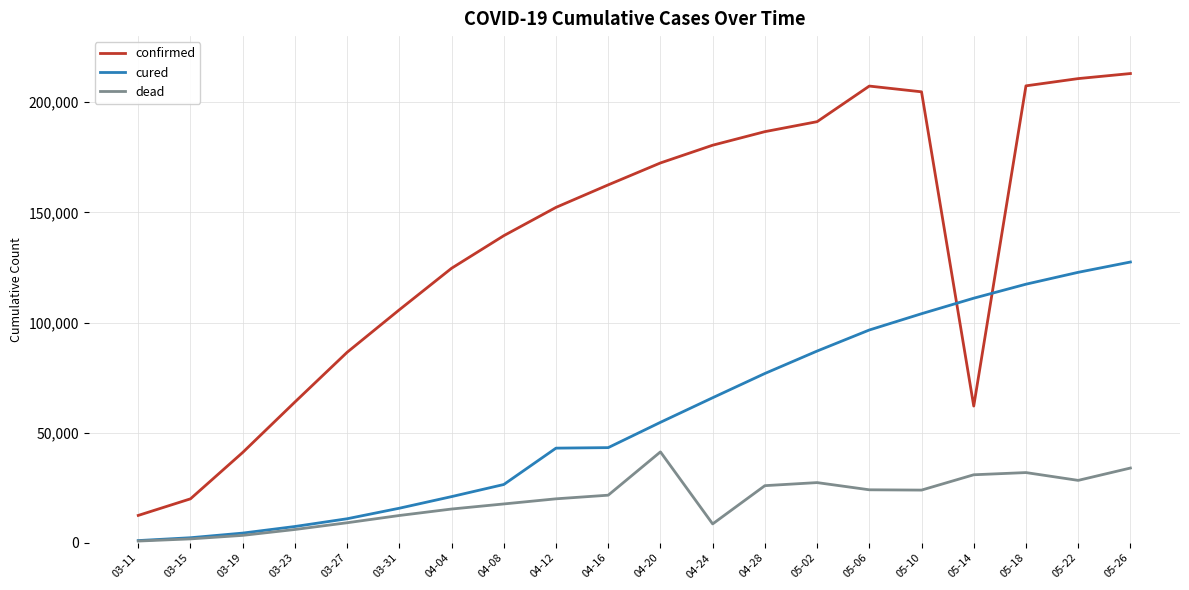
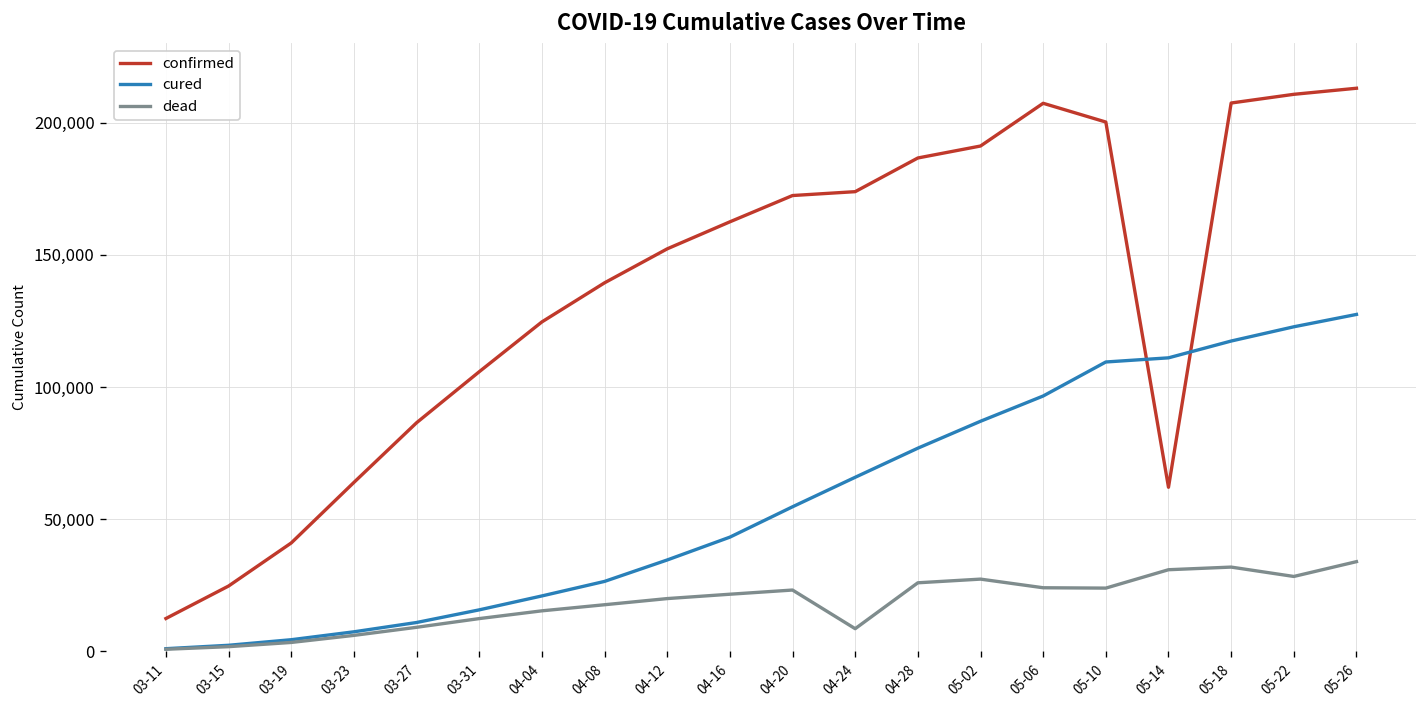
confirmed, 03-15: 20,000 -> 25,000
cured, 04-12: 43,000 -> 35,000
dead, 04-20: 41,000 -> 23,000
confirmed, 04-24: 180,000 -> 174,000
confirmed, 05-10: 205,000 -> 200,000
cured, 05-10: 104,000 -> 109,000
